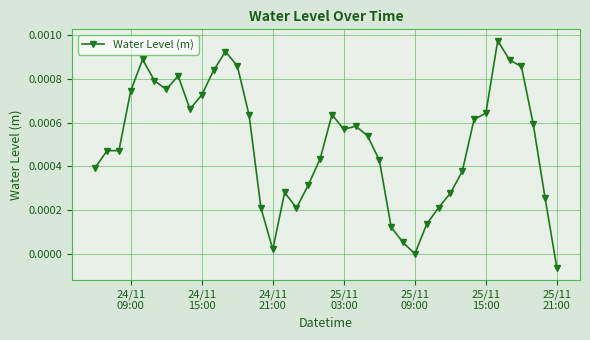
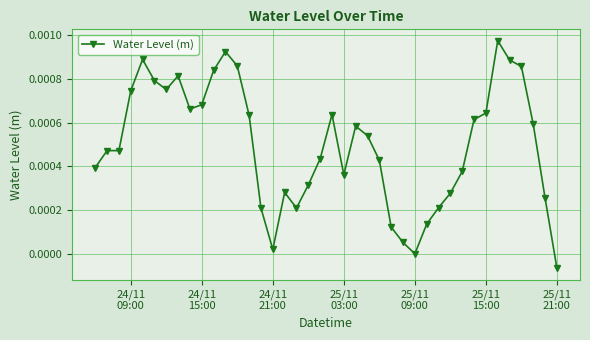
24/11 15:00: 0.00073 -> 0.00068
25/11 03:00: 0.00057 -> 0.00036
